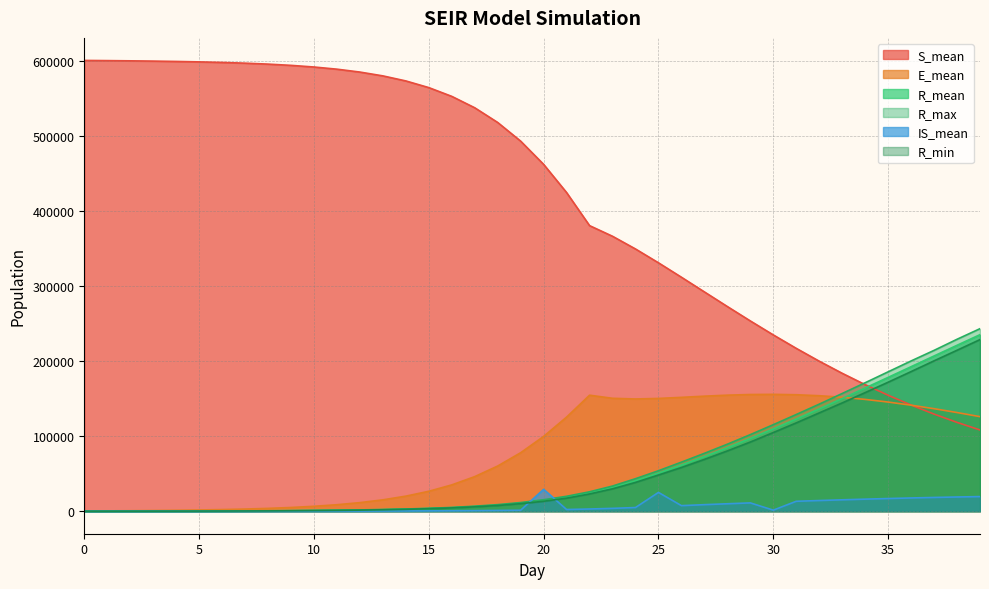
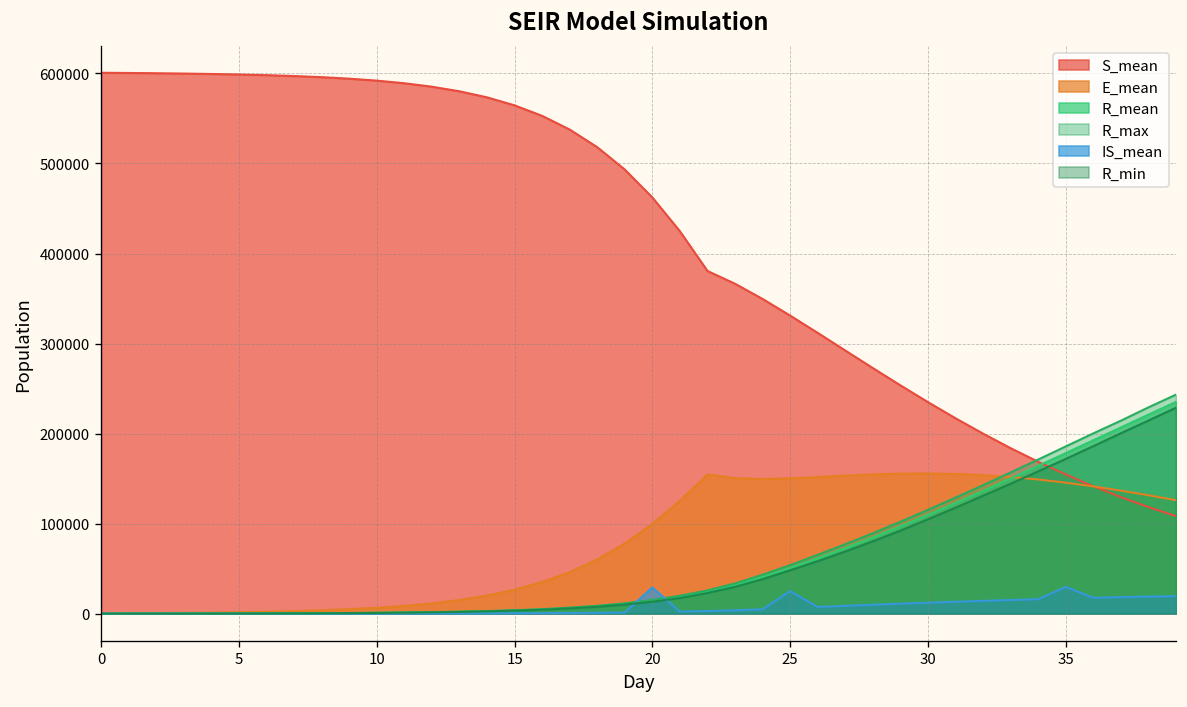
IS_mean, 30: 0 -> 10000
IS_mean, 35: 20000 -> 30000
